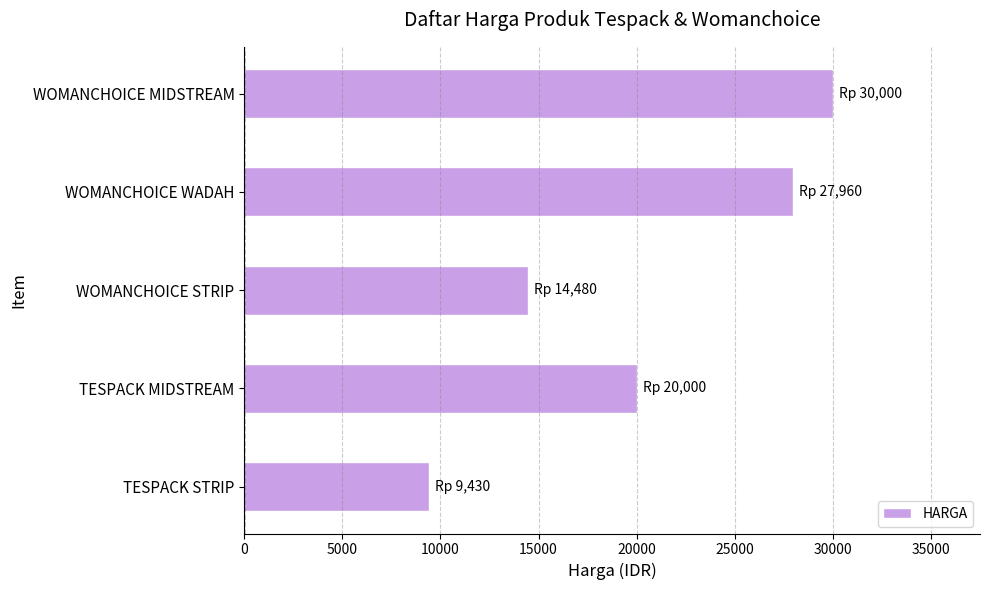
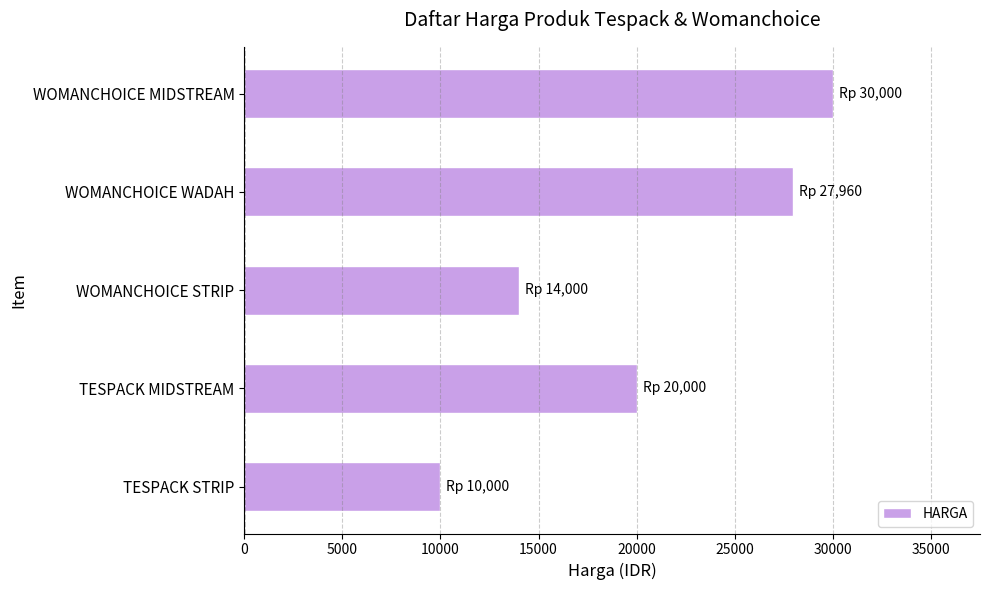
WOMANCHOICE STRIP: 14,480 -> 14,000
TESPACK STRIP: 9,430 -> 10,000
